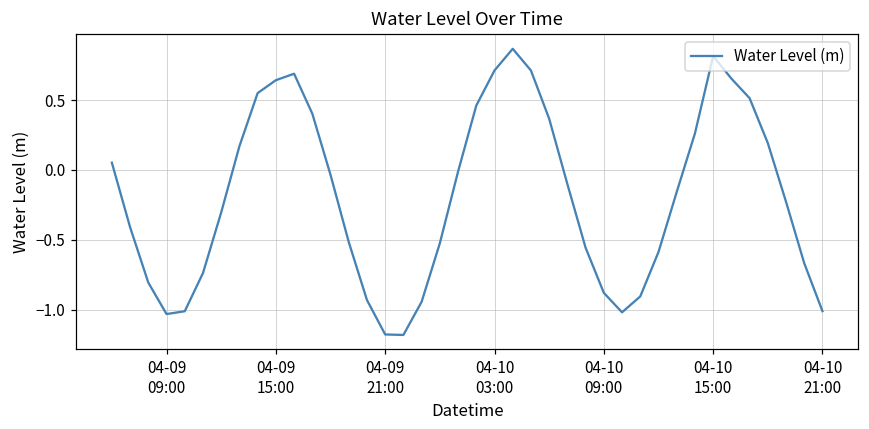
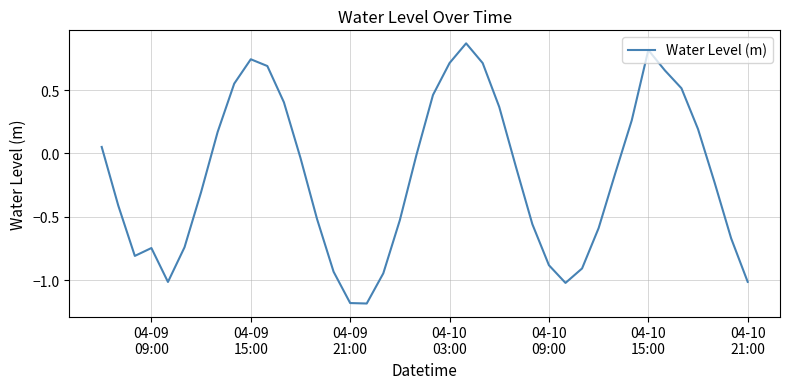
04-09 09:00: -1.03 -> -0.75
04-09 15:00: 0.64 -> 0.74
